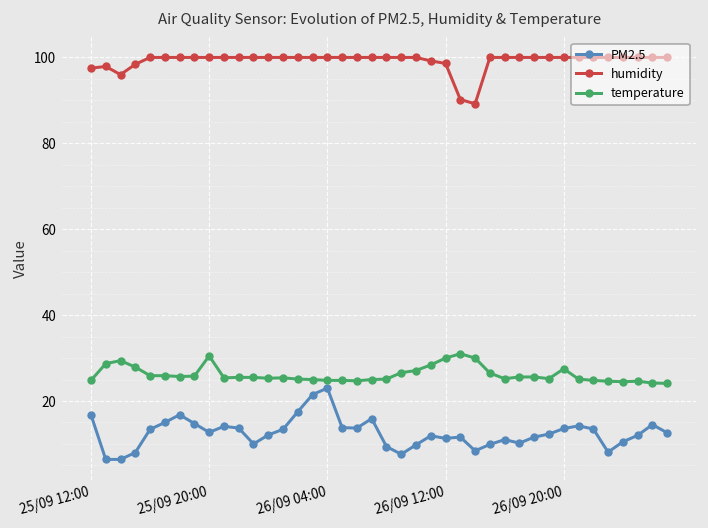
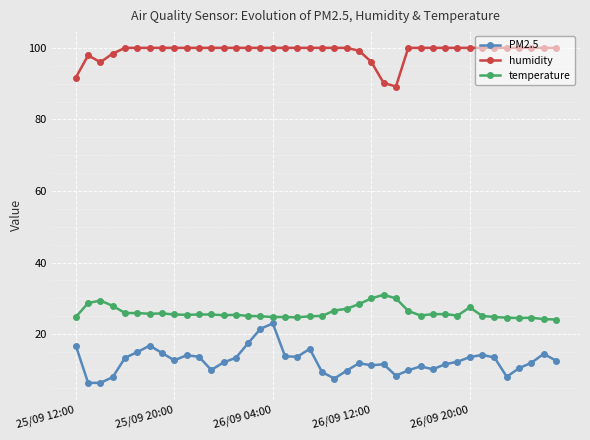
humidity, 25/09 12:00: 98 -> 92
temperature, 25/09 20:00: 31 -> 26
humidity, 26/09 12:00: 99 -> 96
